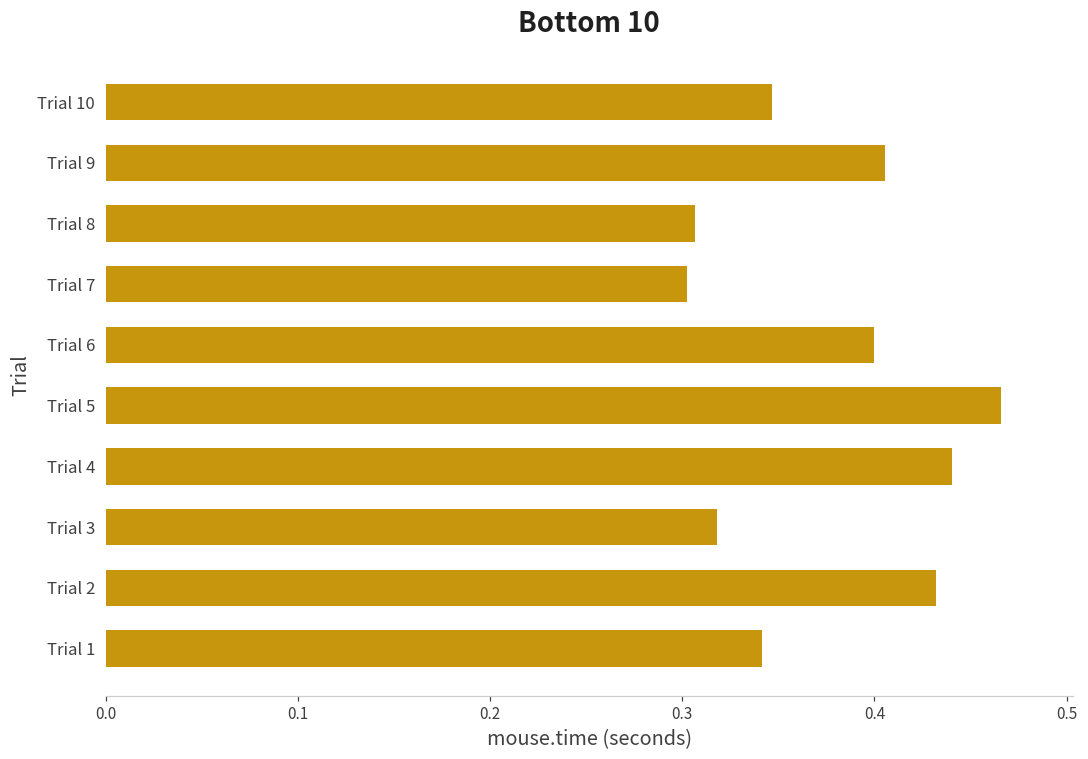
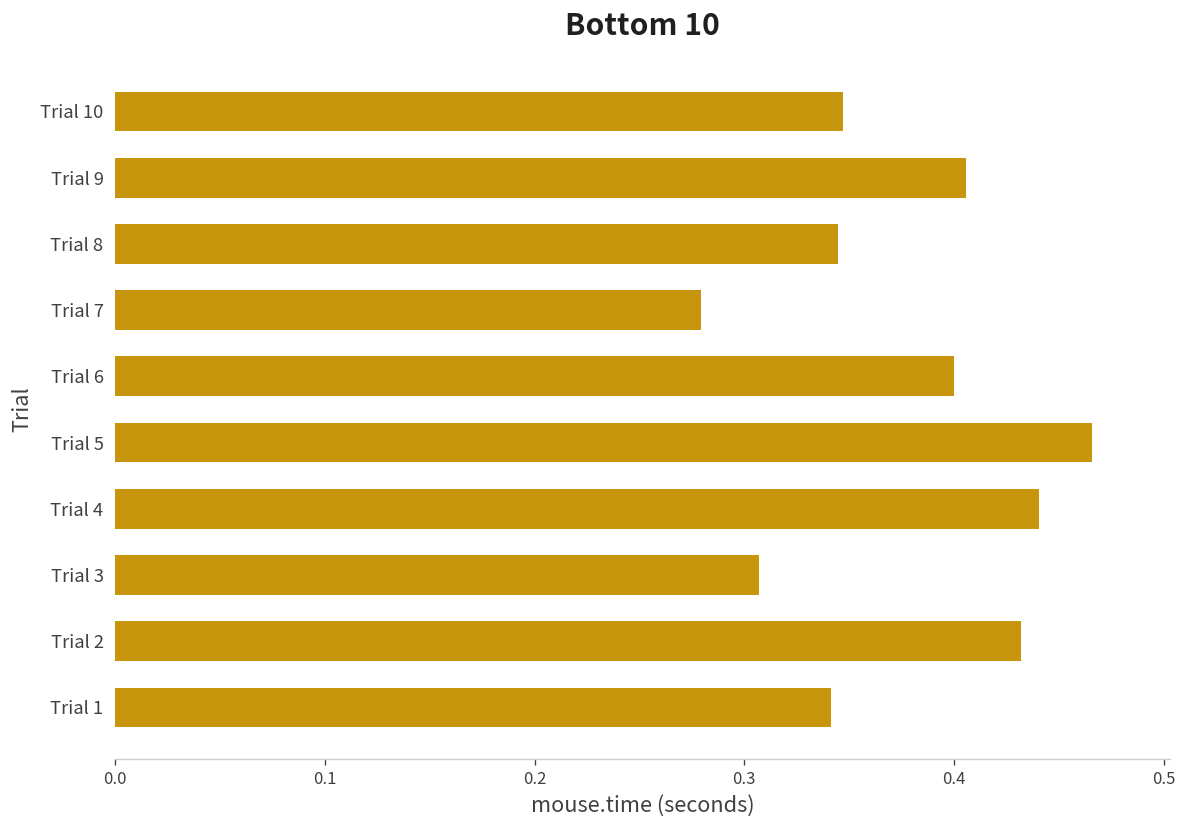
Trial 8: 0.307 -> 0.345
Trial 7: 0.302 -> 0.280
Trial 3: 0.318 -> 0.307
